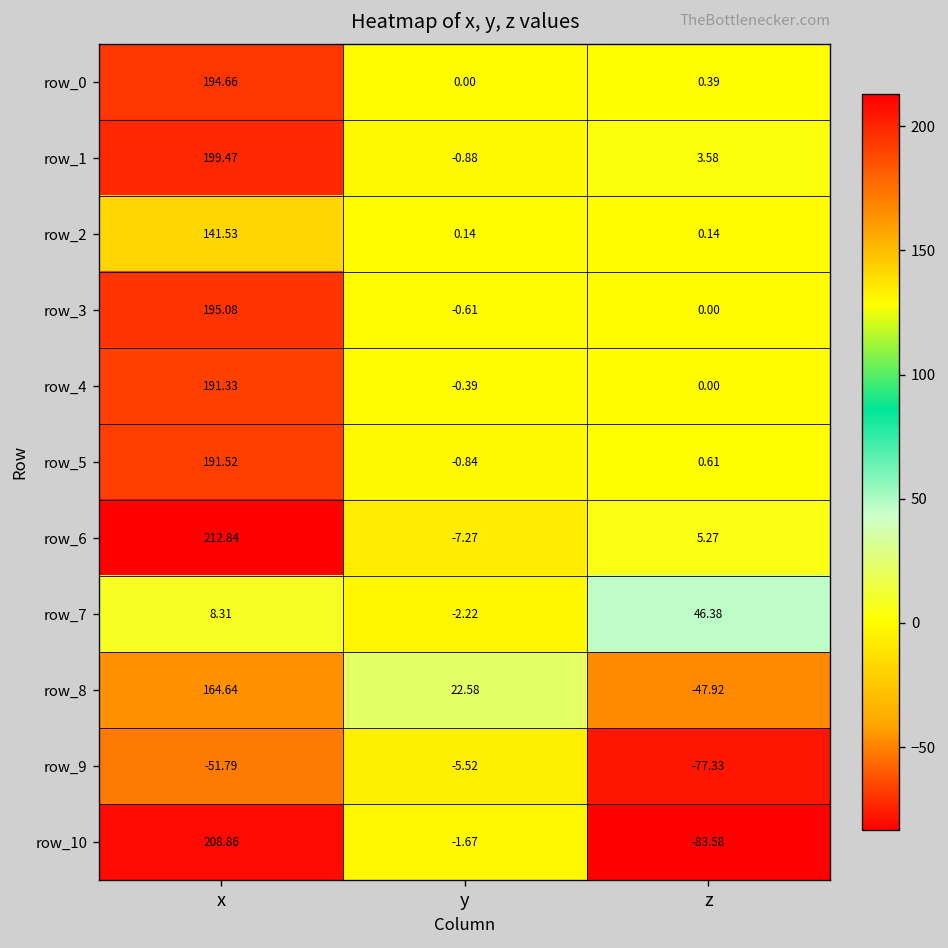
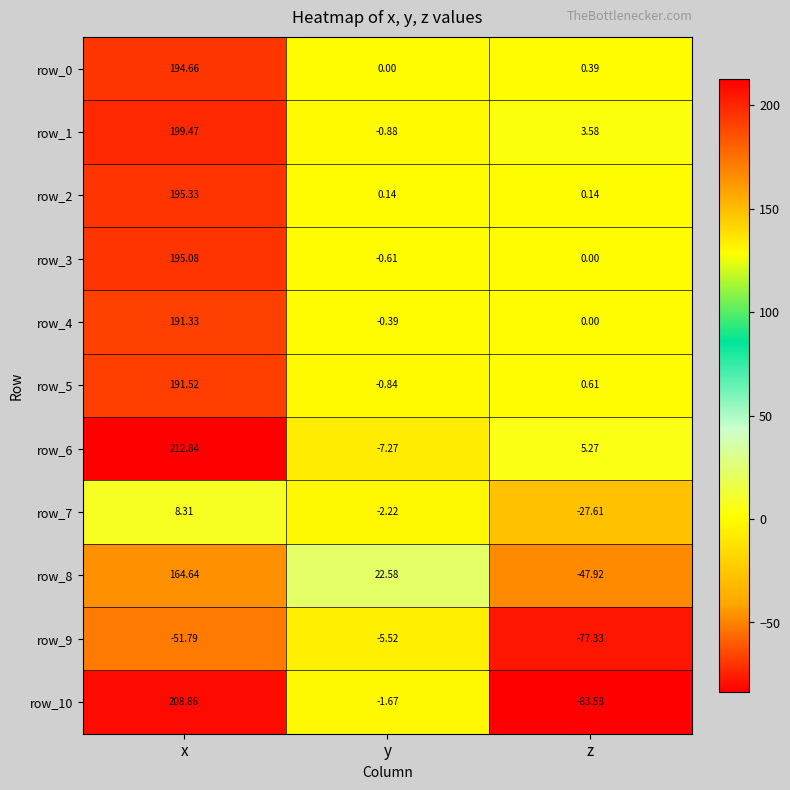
row_2, x: 141.53 -> 195.33
row_7, z: 46.38 -> -27.61
